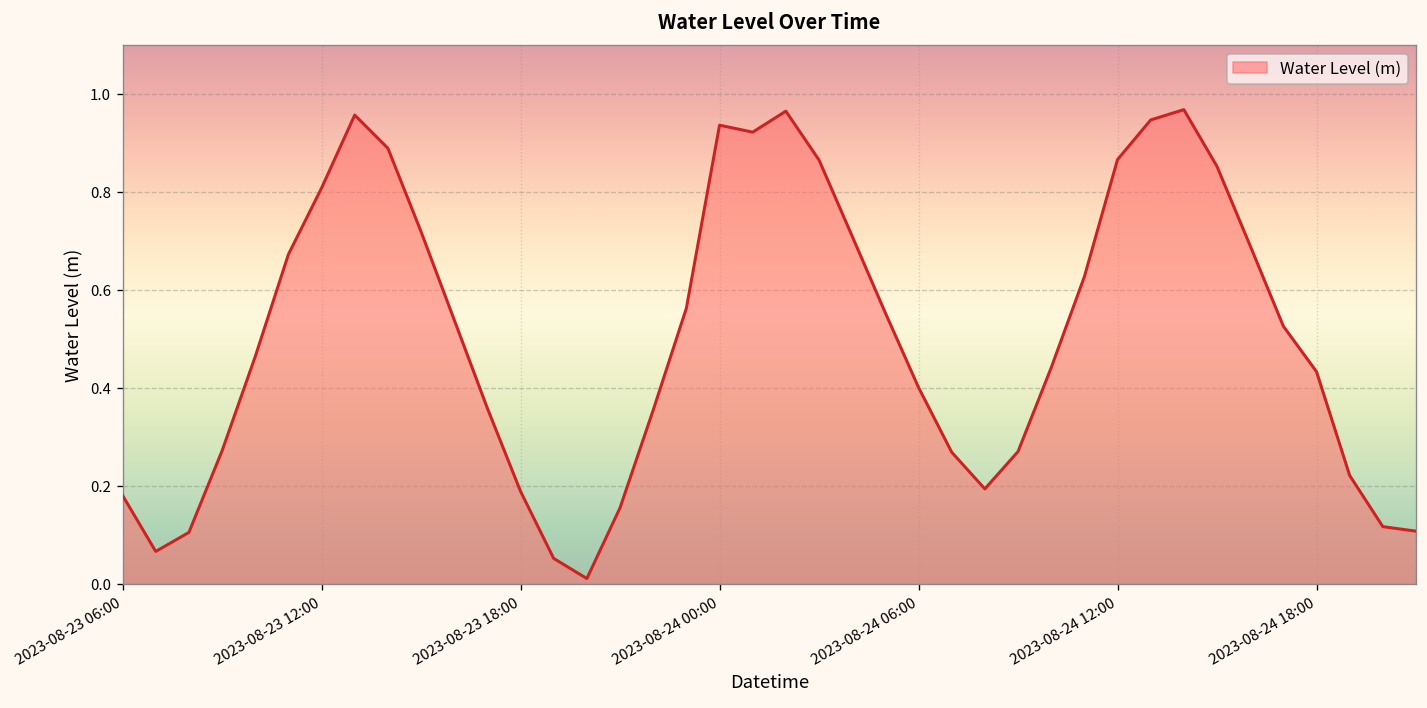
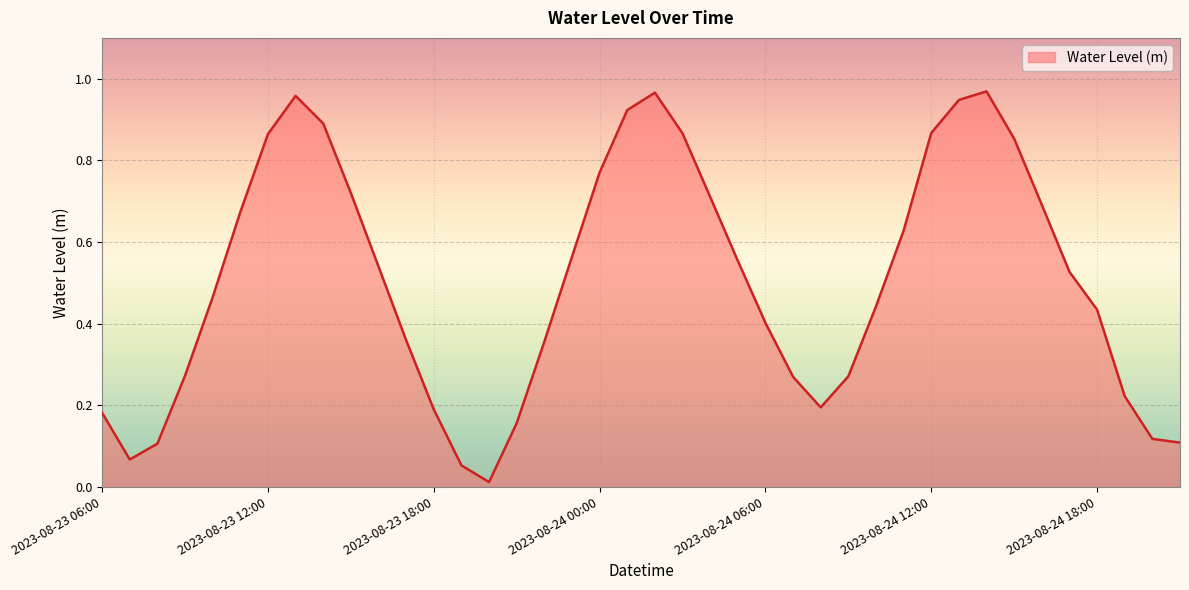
2023-08-23 12:00: 0.81 -> 0.86
2023-08-24 00:00: 0.94 -> 0.77
